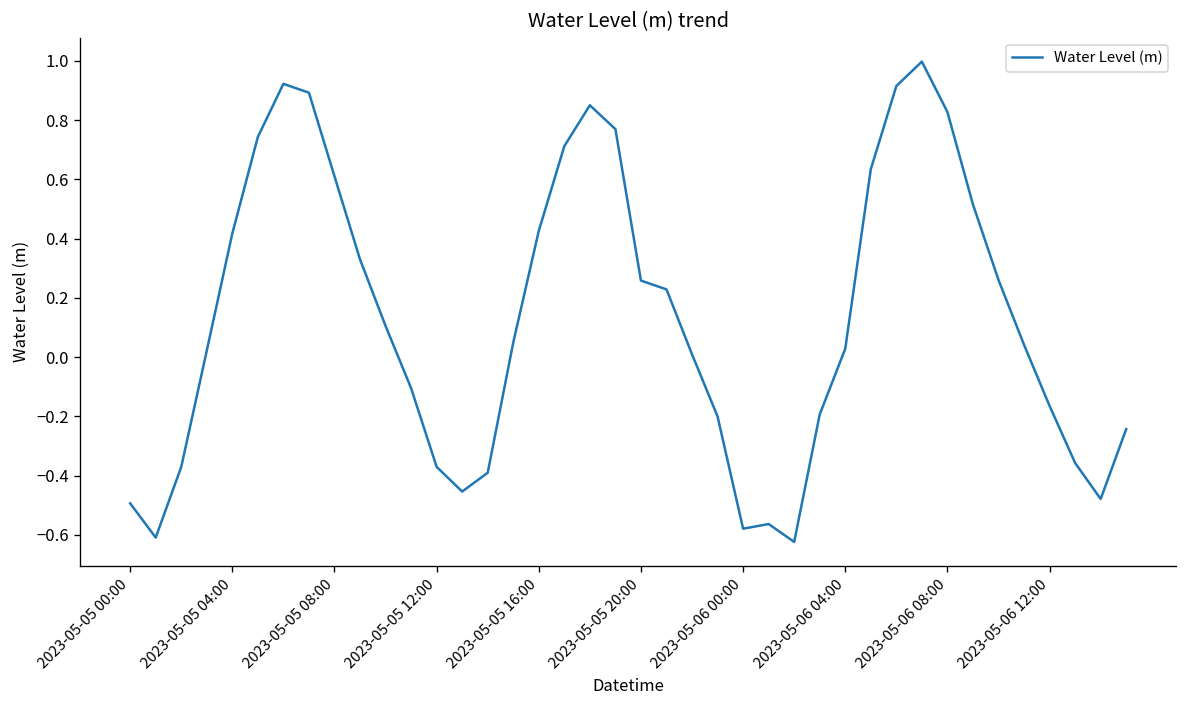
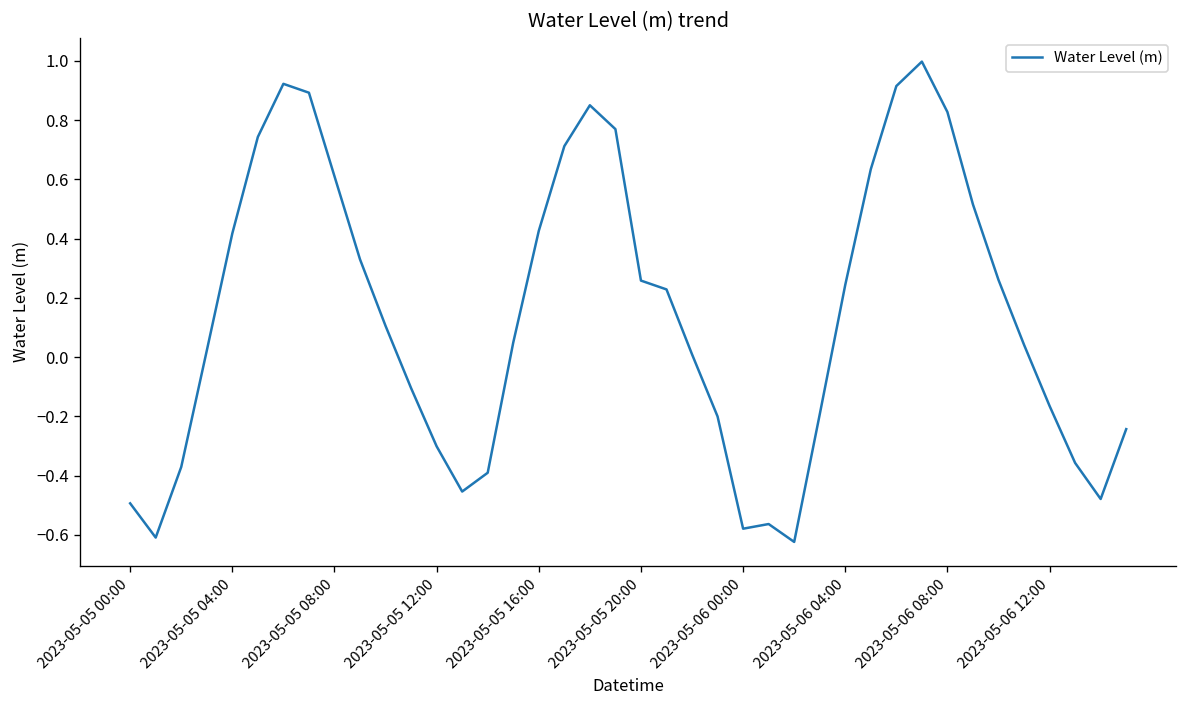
2023-05-05 12:00: -0.37 -> -0.30
2023-05-06 04:00: 0.03 -> 0.24
